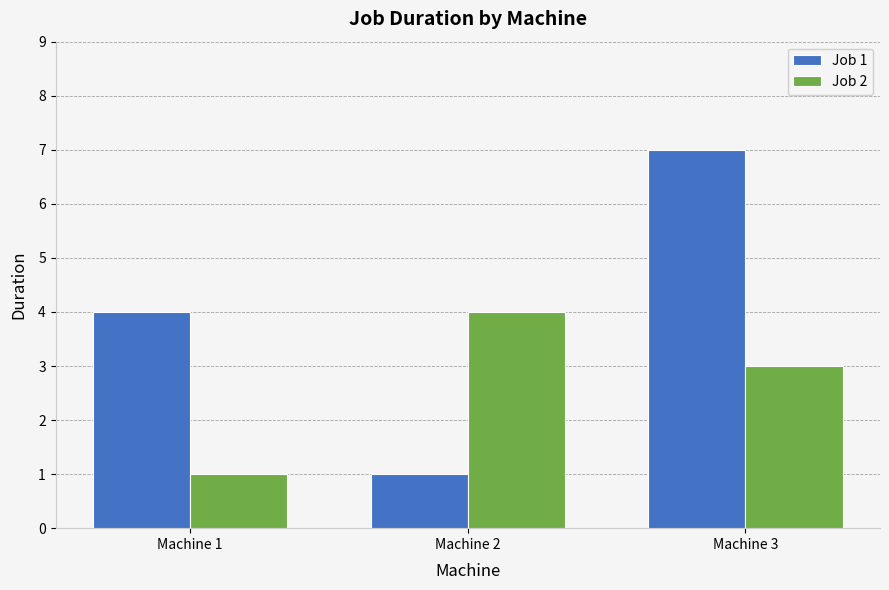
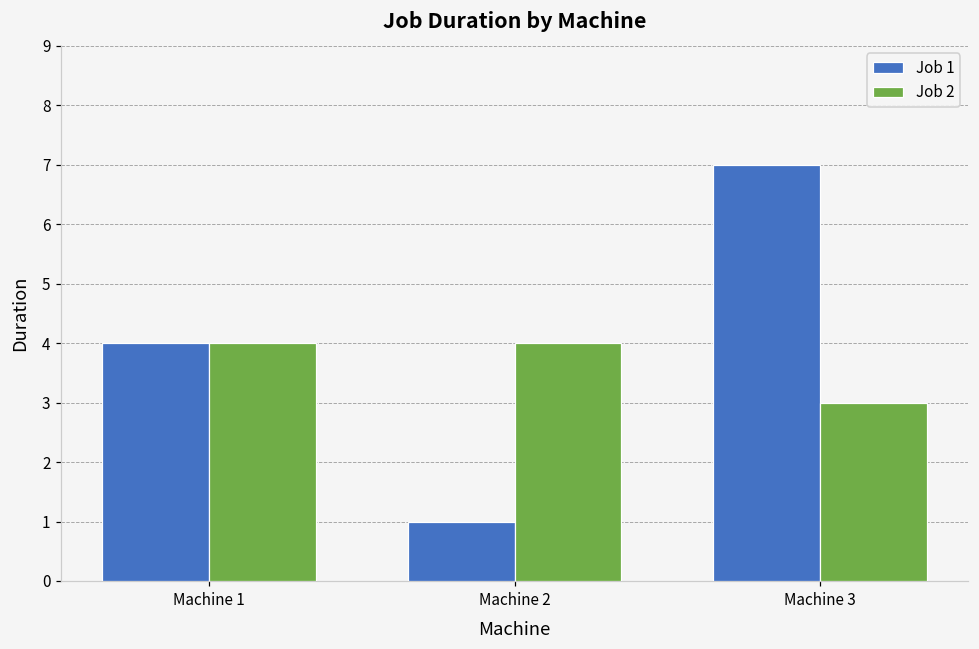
Job 2, Machine 1: 1 -> 4
